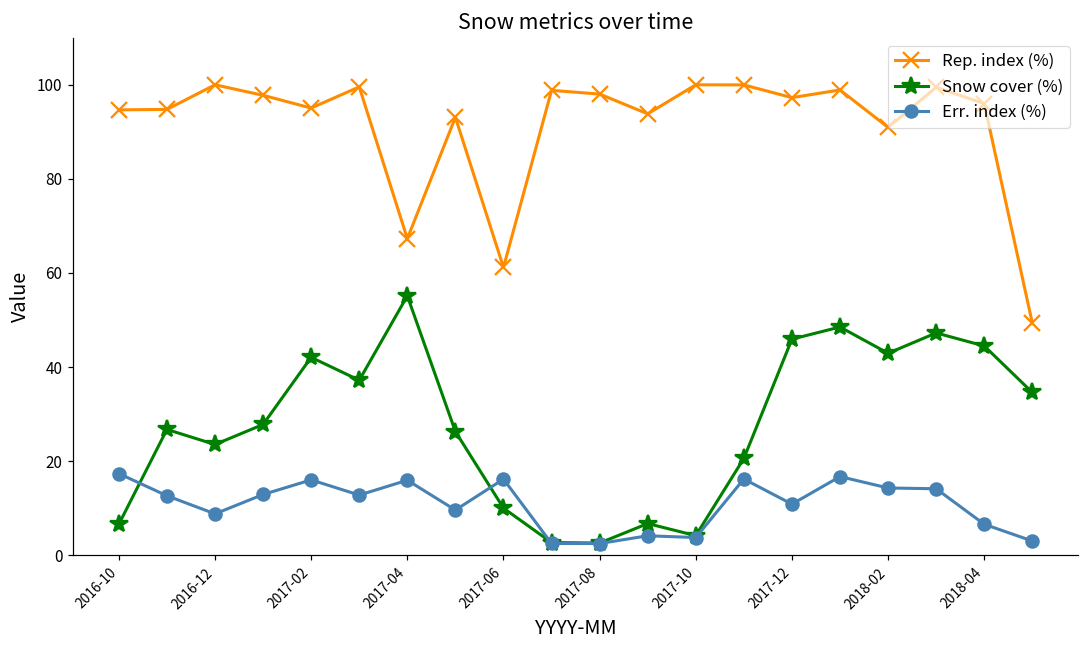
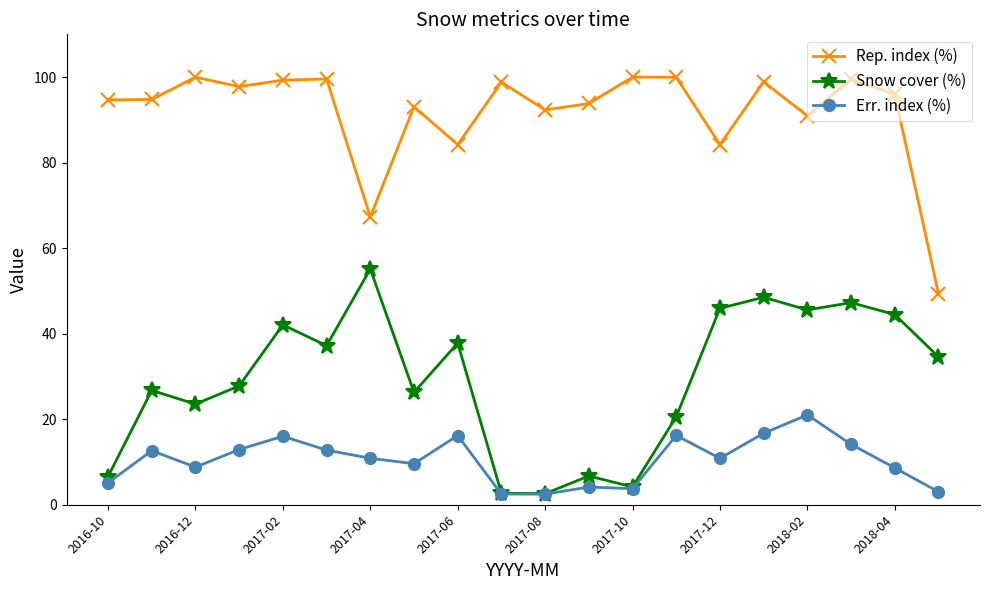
Err. index (%), 2016-10: 17 -> 5
Rep. index (%), 2017-02: 95 -> 99
Err. index (%), 2017-04: 16 -> 11
Rep. index (%), 2017-06: 61 -> 84
Snow cover (%), 2017-06: 10 -> 38
Rep. index (%), 2017-08: 98 -> 92
Rep. index (%), 2017-12: 97 -> 84
Snow cover (%), 2018-02: 43 -> 46
Err. index (%), 2018-02: 14 -> 21
Err. index (%), 2018-04: 7 -> 9
